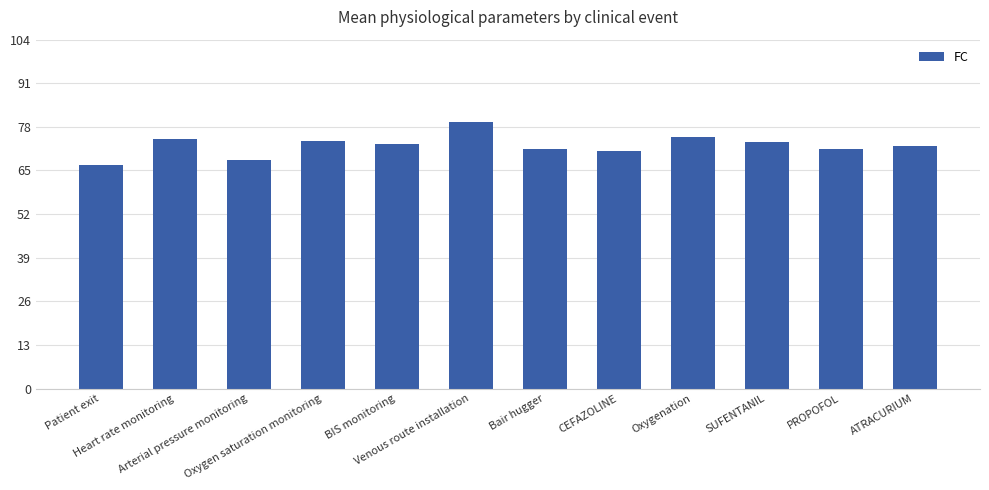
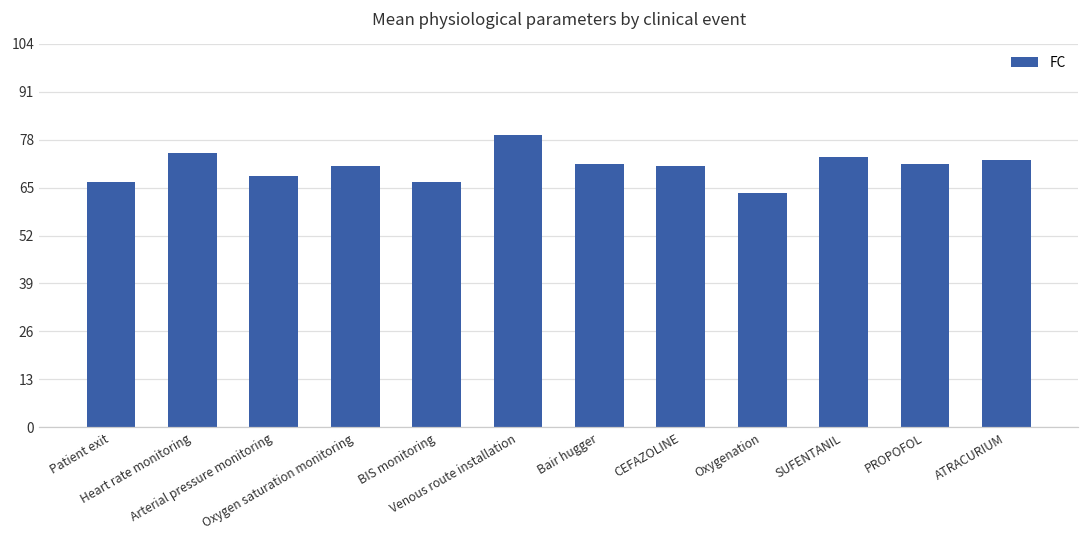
Oxygen saturation monitoring: 74 -> 71
BIS monitoring: 73 -> 66
Oxygenation: 75 -> 64
